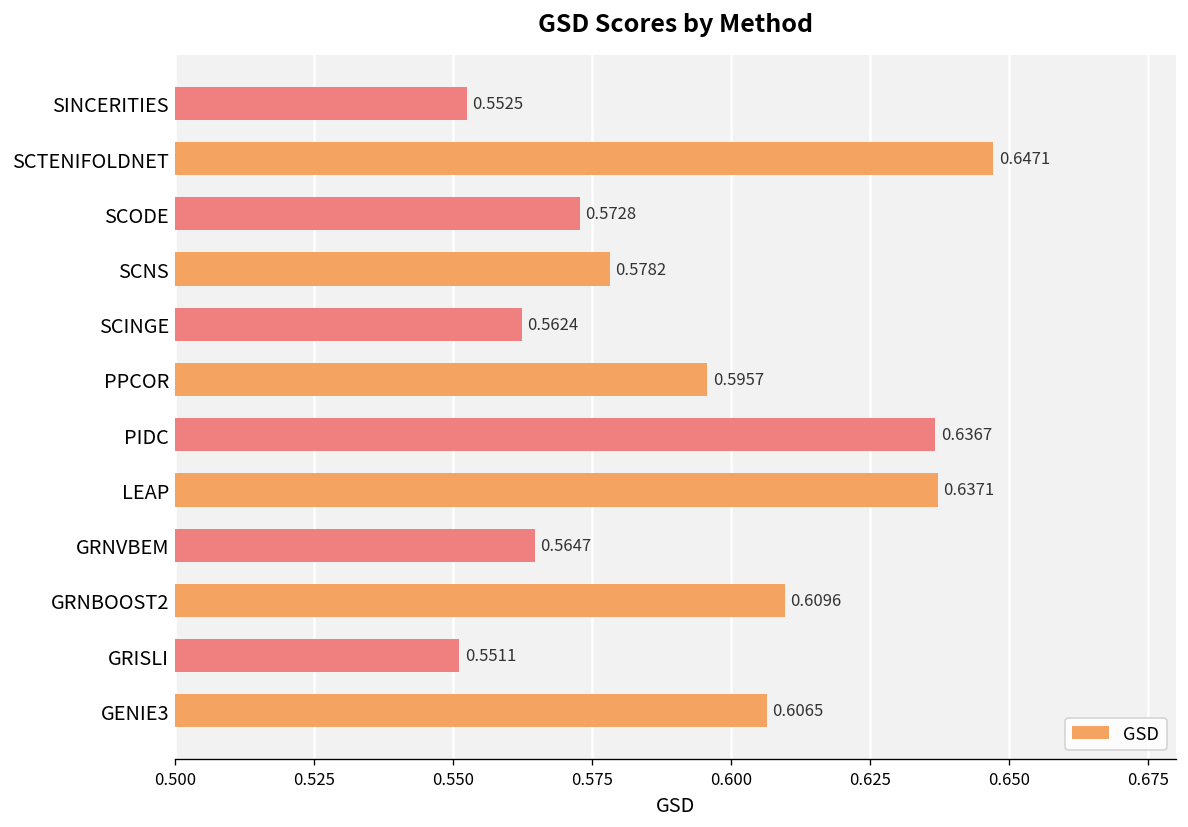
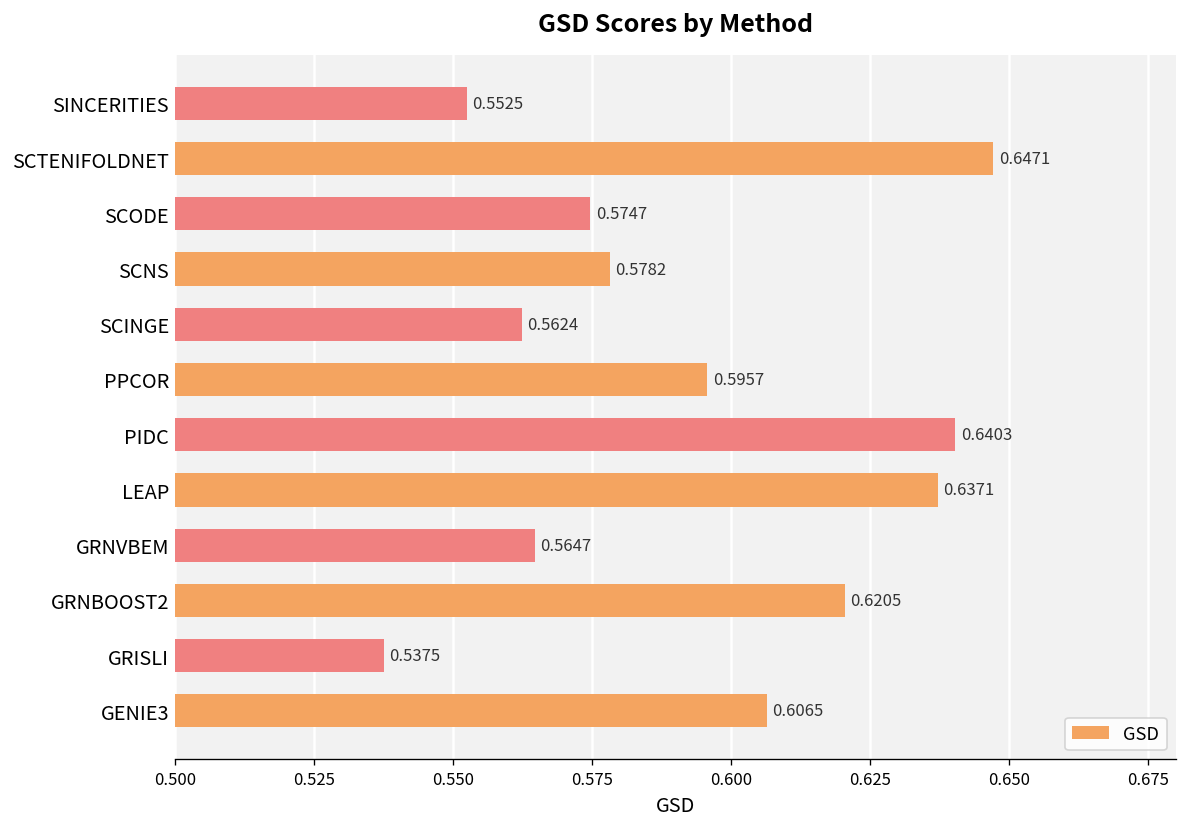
SCODE: 0.5728 -> 0.5747
PIDC: 0.6367 -> 0.6403
GRNBOOST2: 0.6096 -> 0.6205
GRISLI: 0.5511 -> 0.5375
